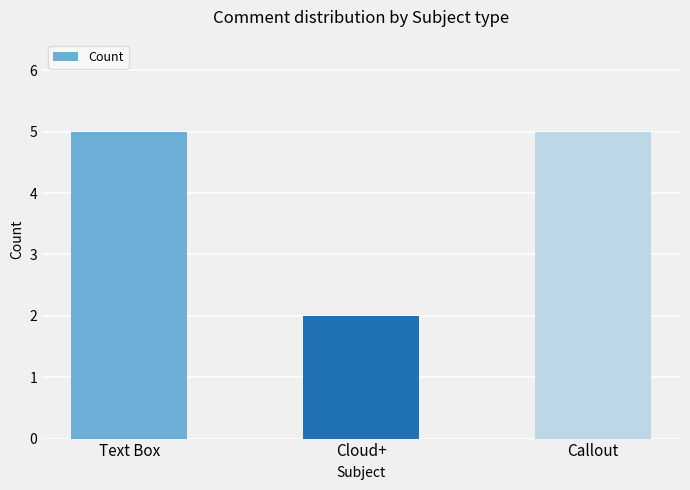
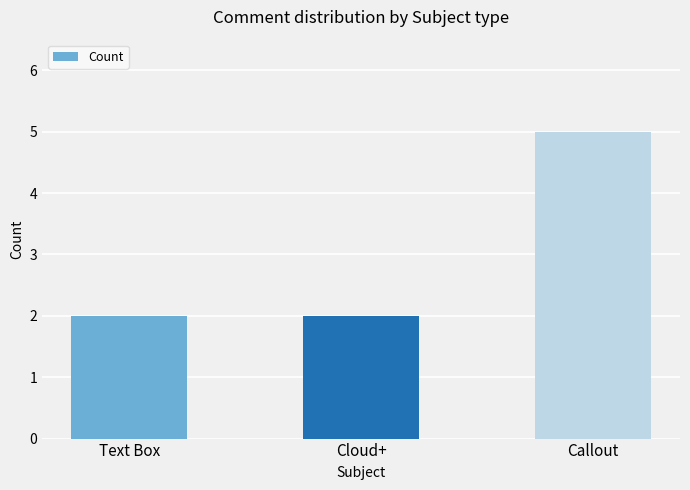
Text Box: 5 -> 2
